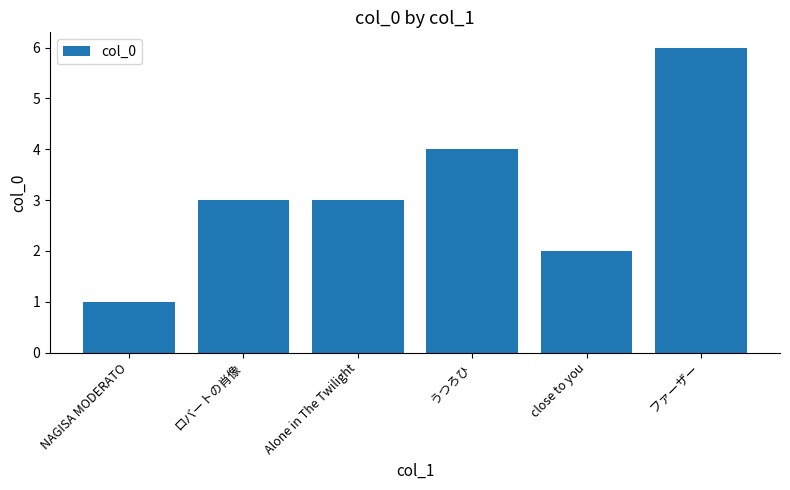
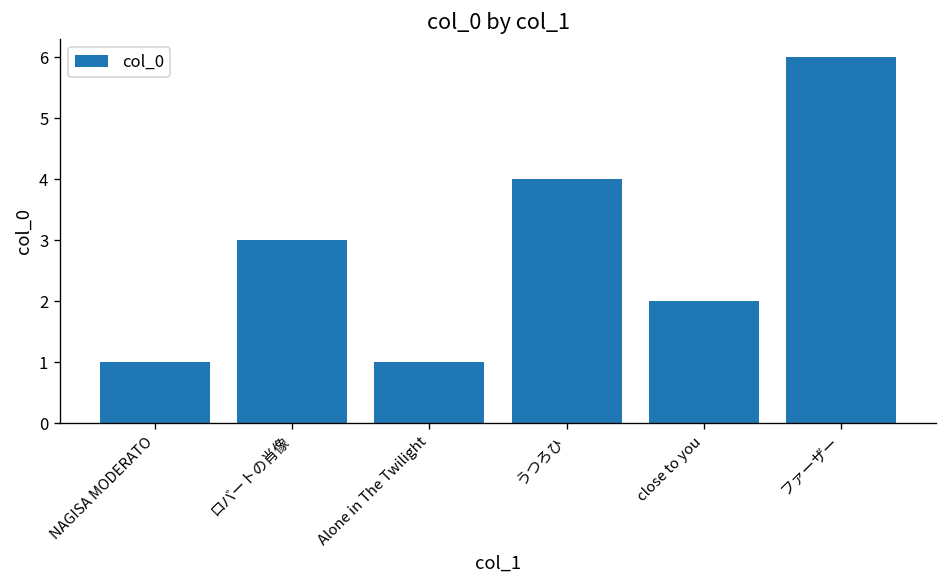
Alone in The Twilight: 3 -> 1
